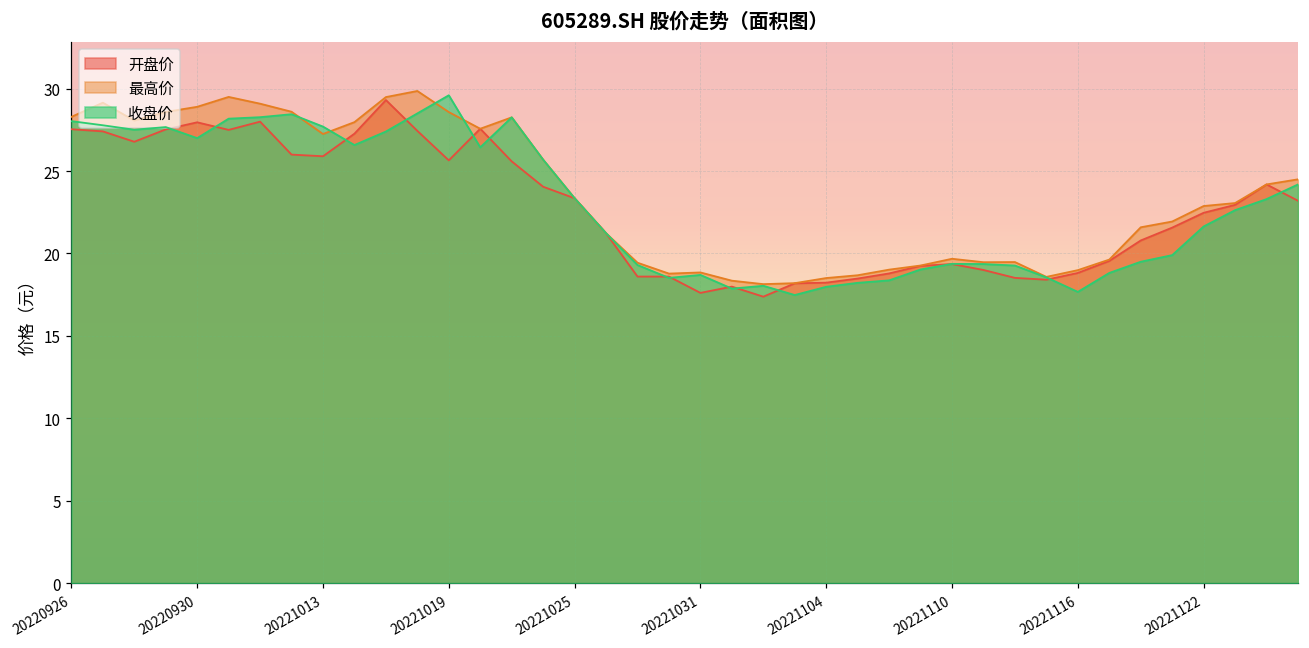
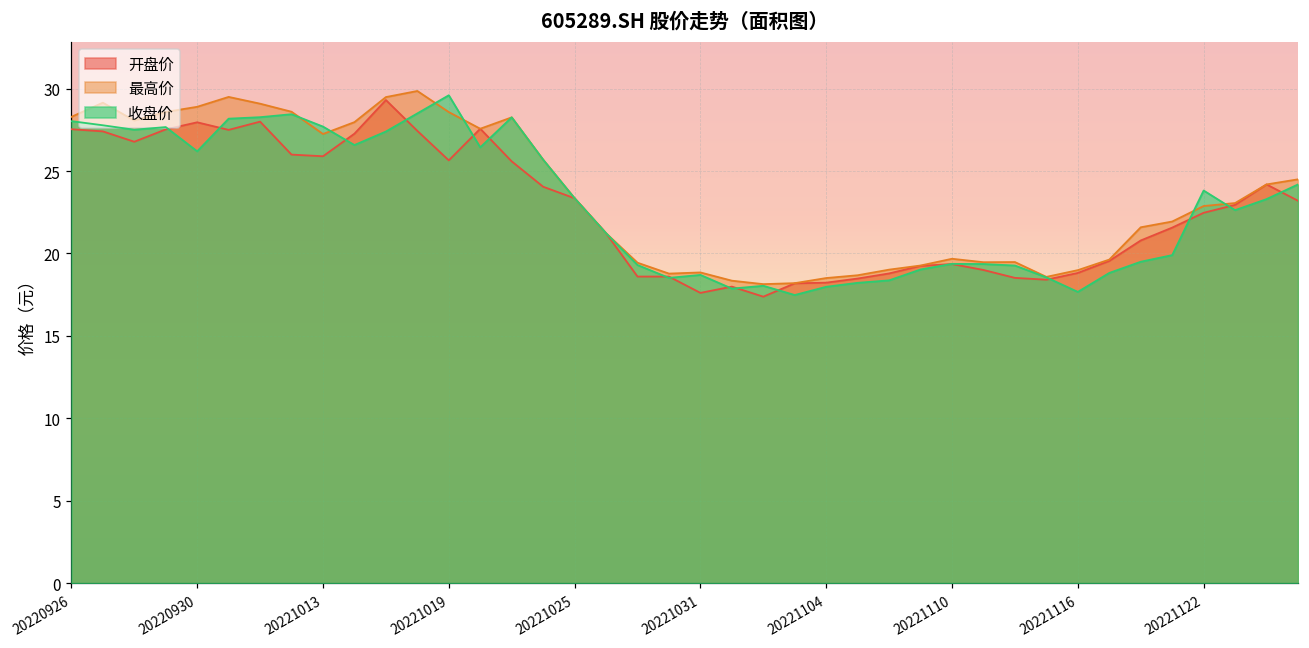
收盘价, 20220930: 27.0 -> 26.2
收盘价, 20221122: 21.6 -> 23.8
